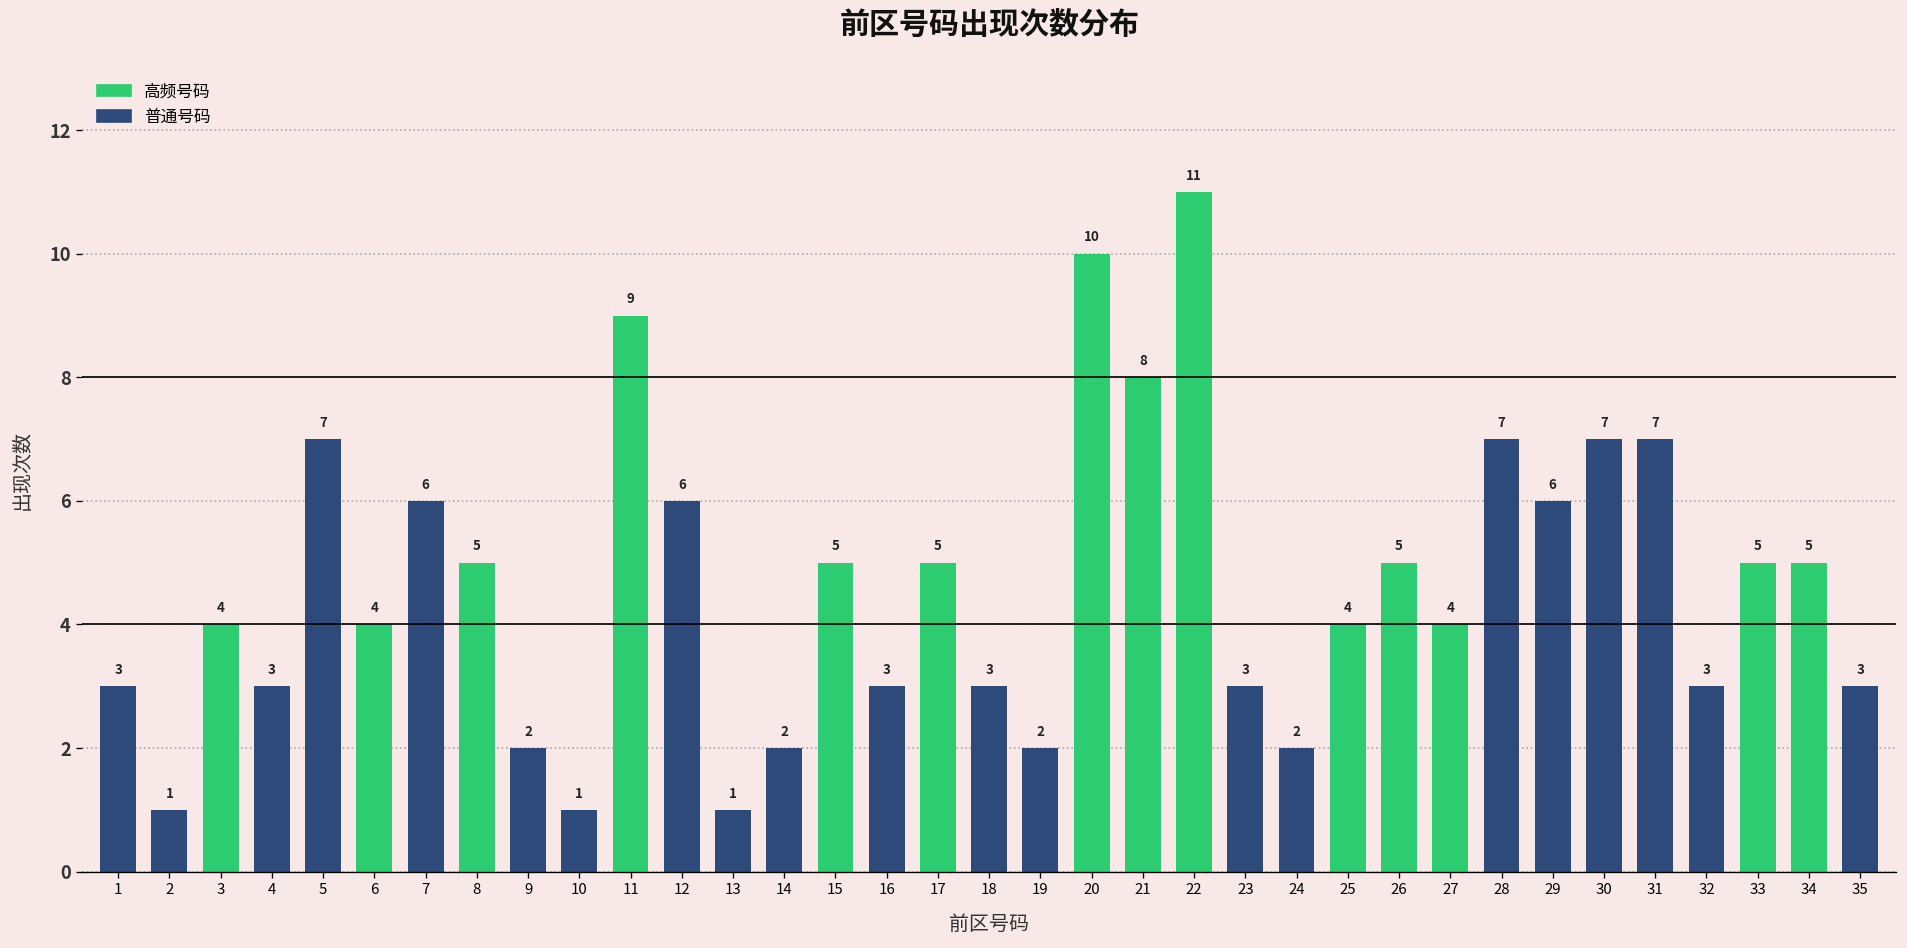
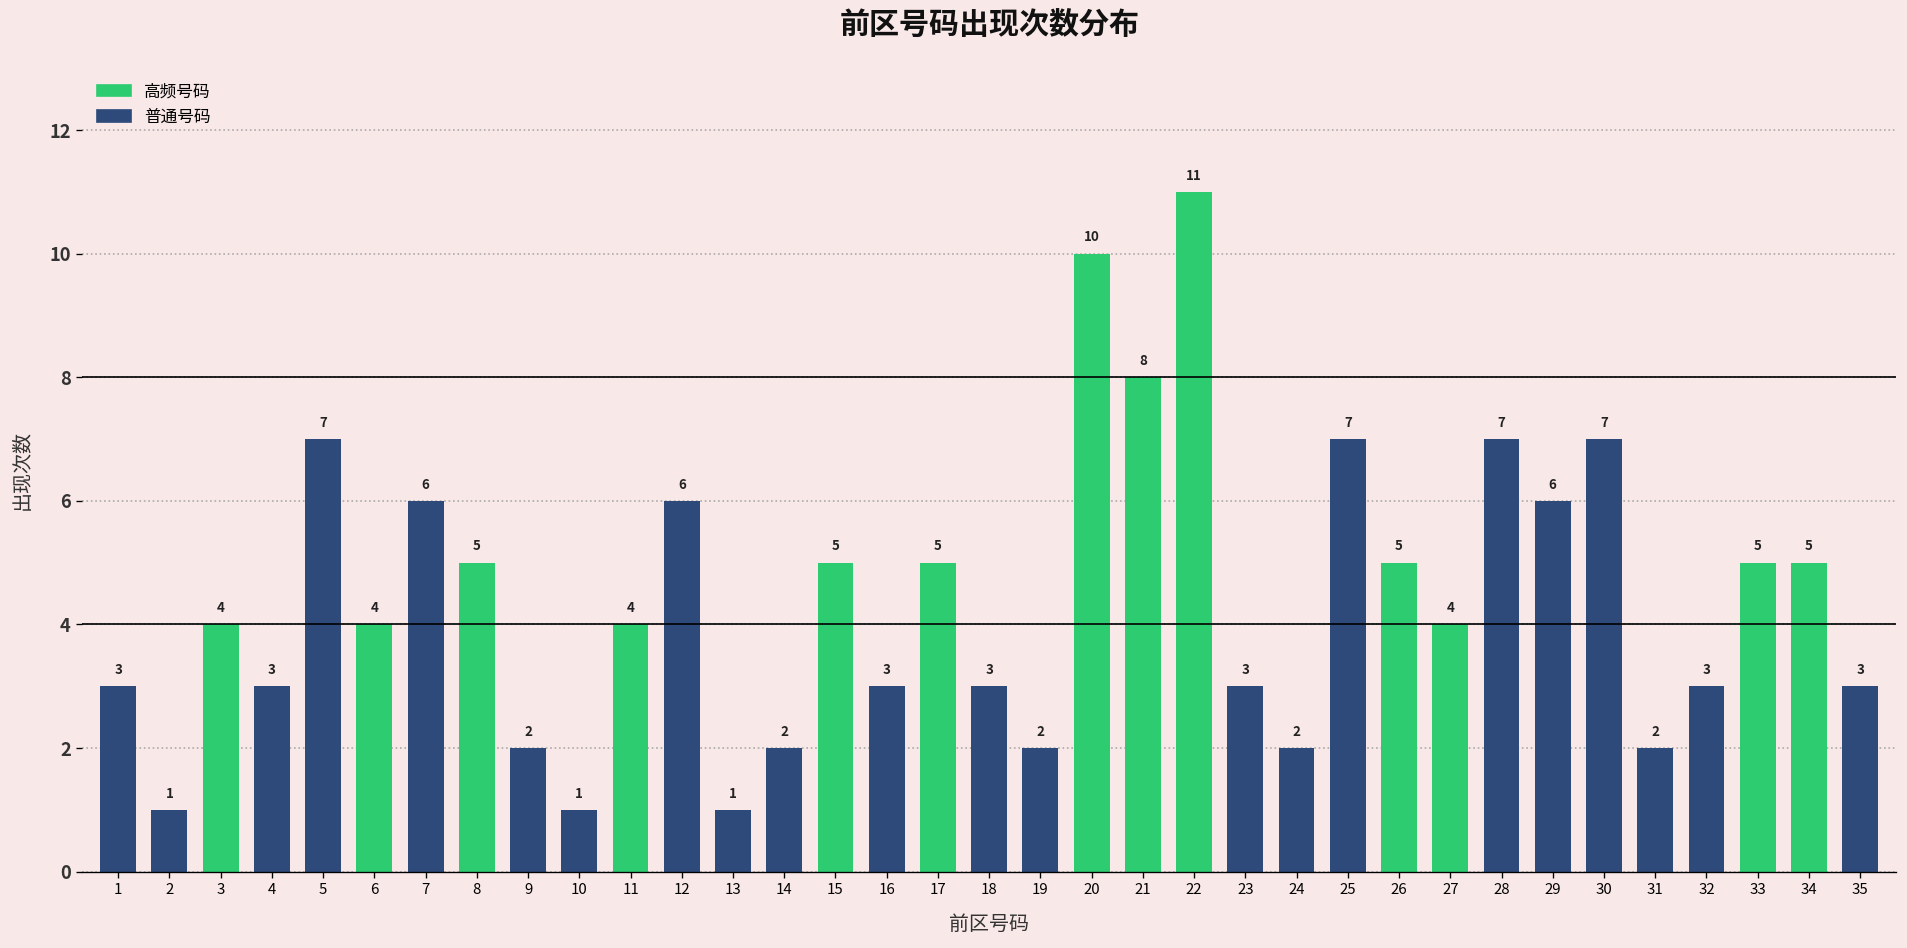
11: 9 -> 4
25: 4 -> 7
31: 7 -> 2
